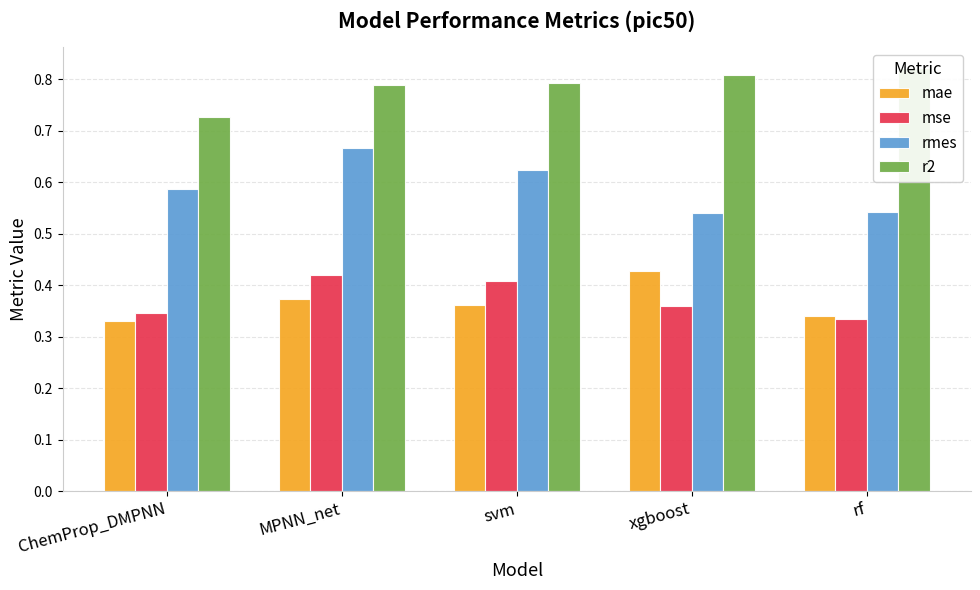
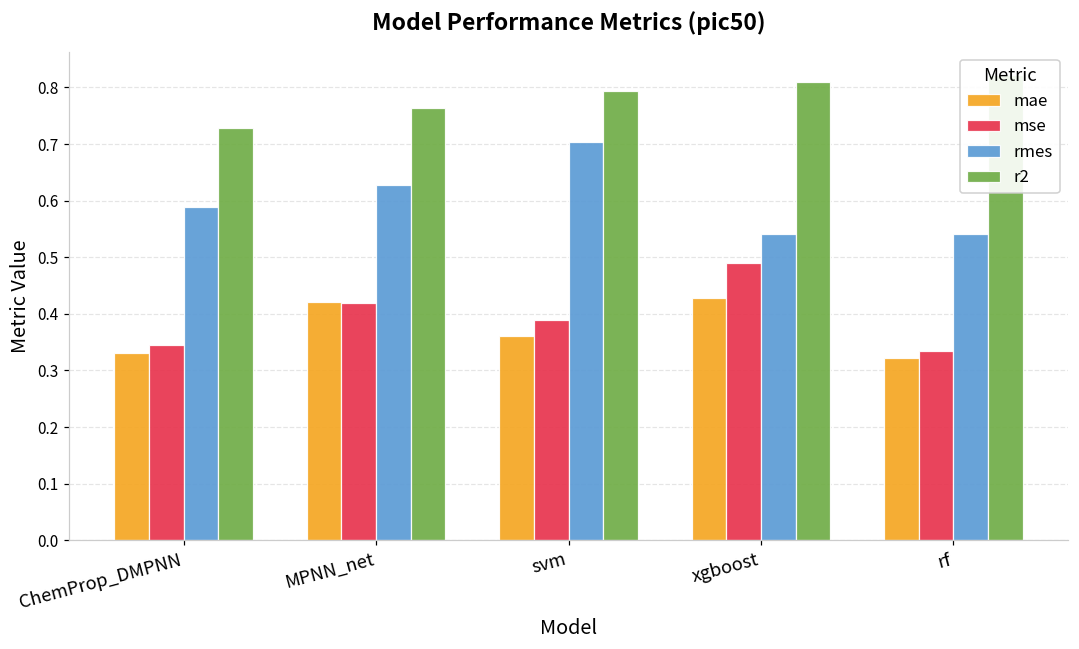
mae, MPNN_net: 0.37 -> 0.42
rmes, MPNN_net: 0.67 -> 0.63
r2, MPNN_net: 0.79 -> 0.76
mse, svm: 0.41 -> 0.39
rmes, svm: 0.62 -> 0.70
mse, xgboost: 0.36 -> 0.49
mae, rf: 0.34 -> 0.32
